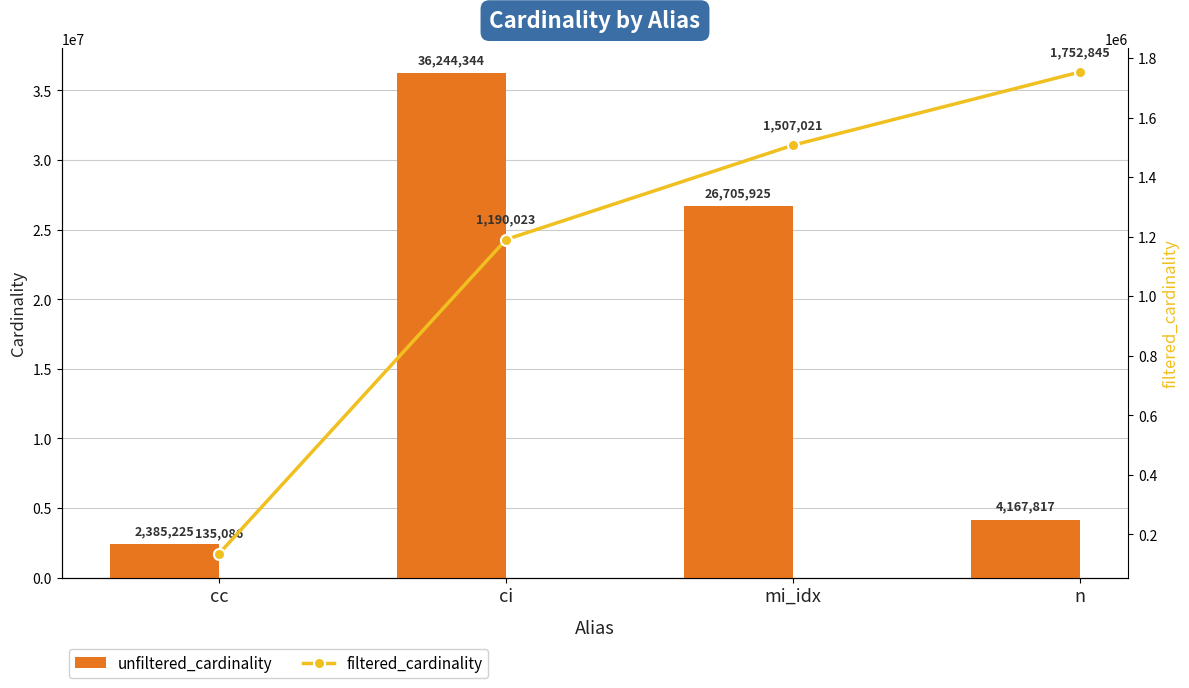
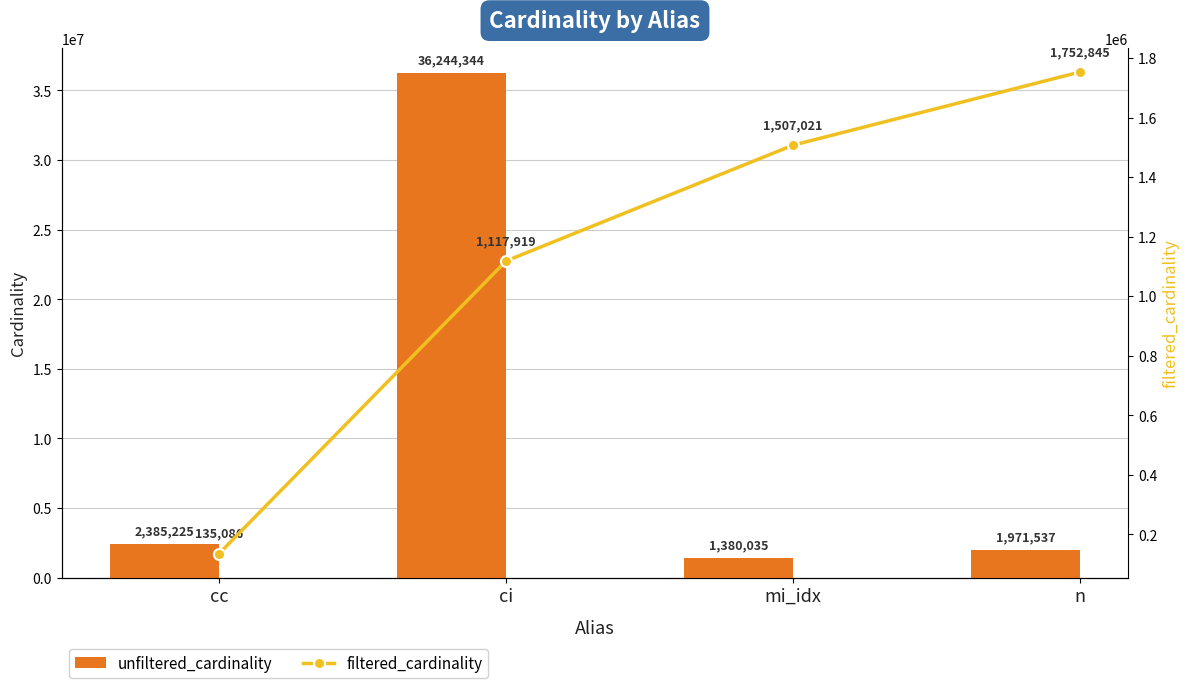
unfiltered_cardinality, mi_idx: 26,705,925 -> 1,380,035
unfiltered_cardinality, n: 4,167,817 -> 1,971,537
filtered_cardinality, ci: 1,190,023 -> 1,117,919
